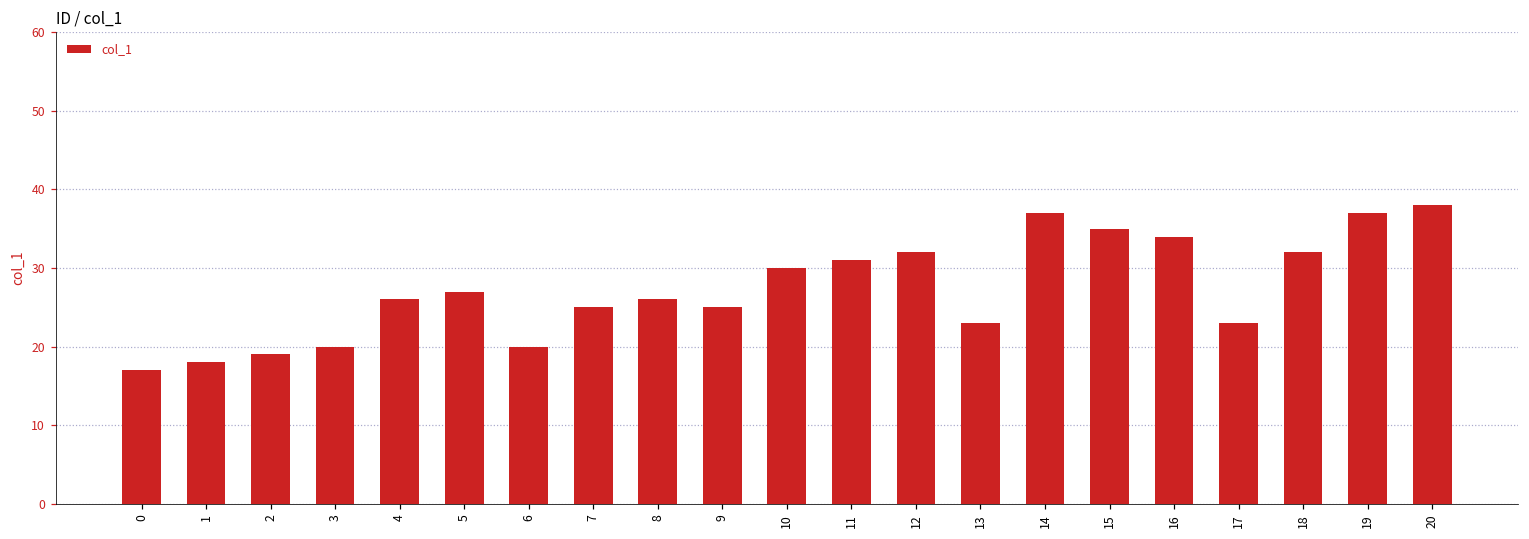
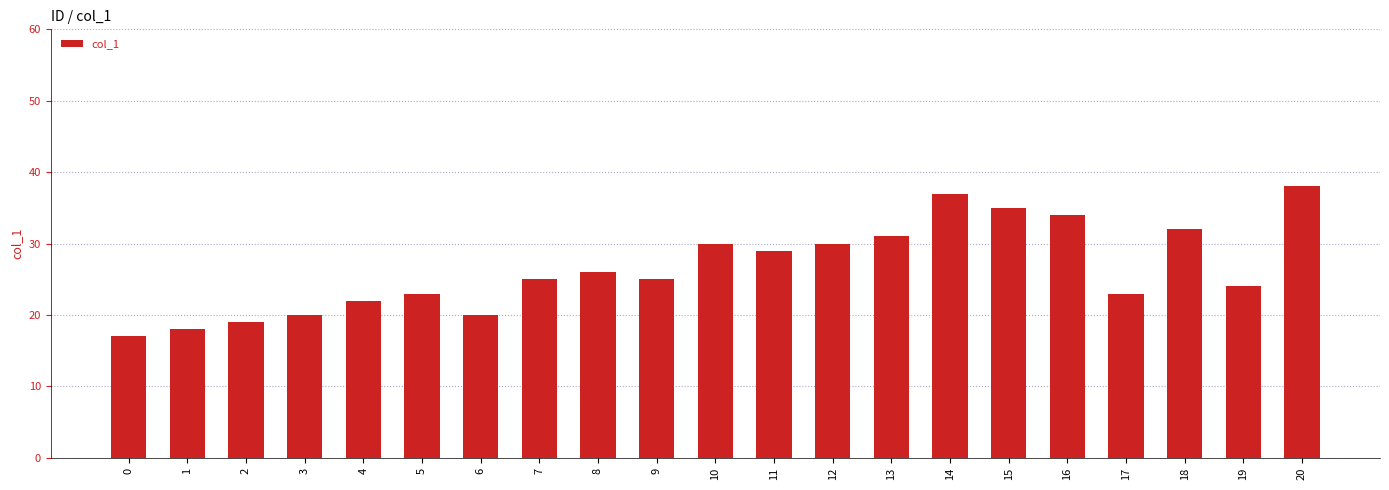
4: 26 -> 22
5: 27 -> 23
11: 31 -> 29
12: 32 -> 30
13: 23 -> 31
19: 37 -> 24
